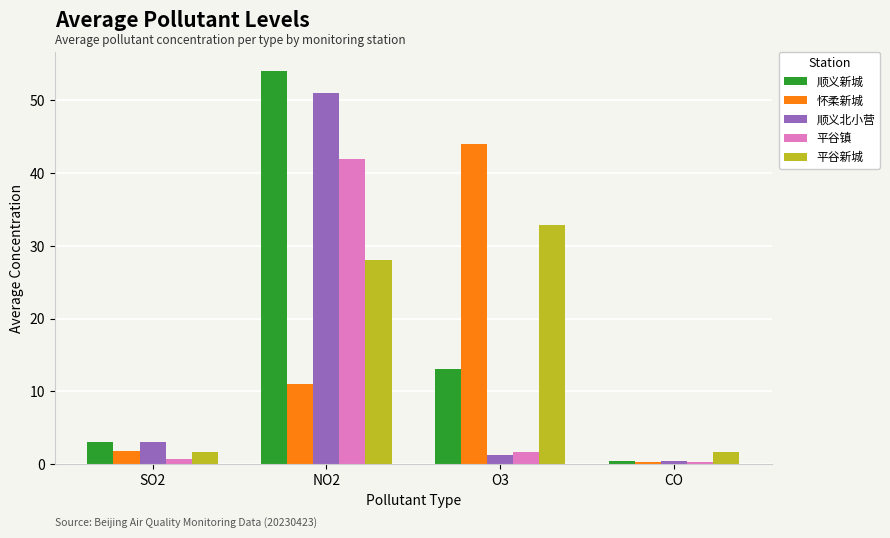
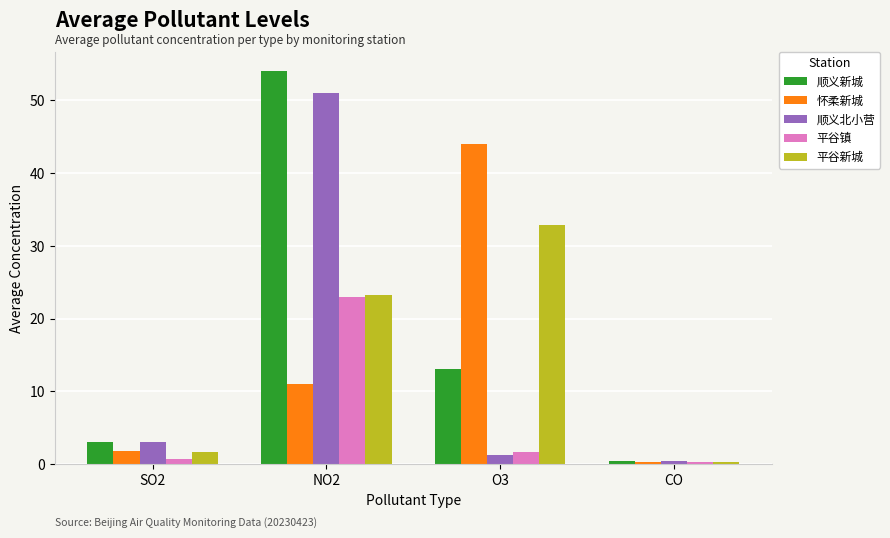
平谷镇, NO2: 42 -> 23
平谷新城, NO2: 28 -> 23
平谷新城, CO: 2 -> 0
